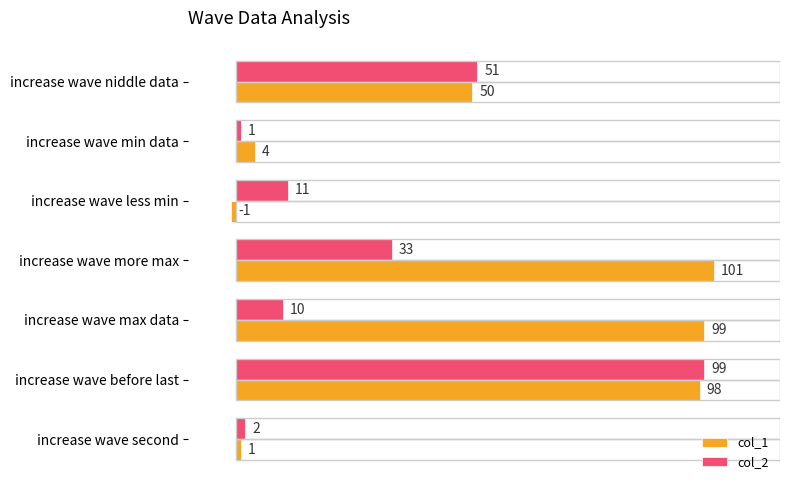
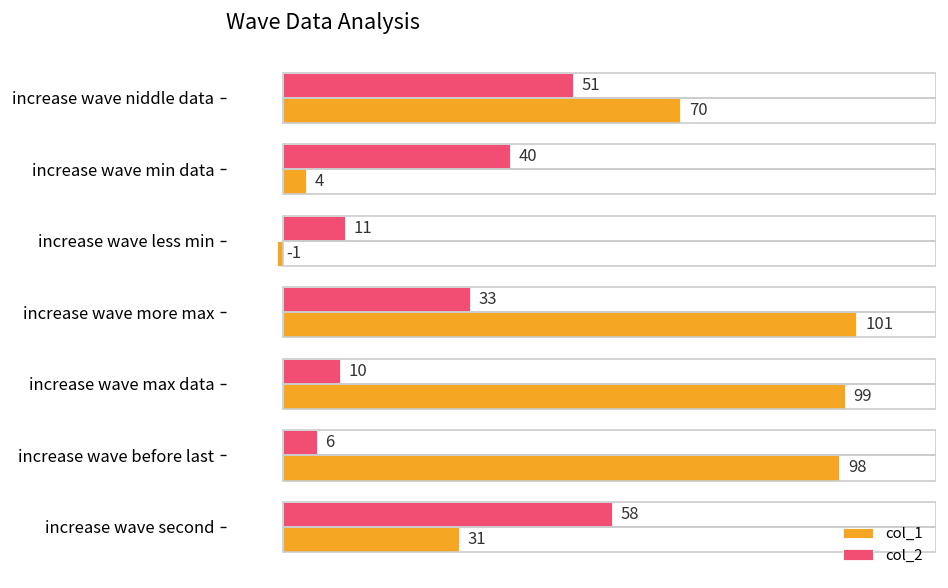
col_1, increase wave niddle data: 50 -> 70
col_2, increase wave min data: 1 -> 40
col_2, increase wave before last: 99 -> 6
col_2, increase wave second: 2 -> 58
col_1, increase wave second: 1 -> 31
